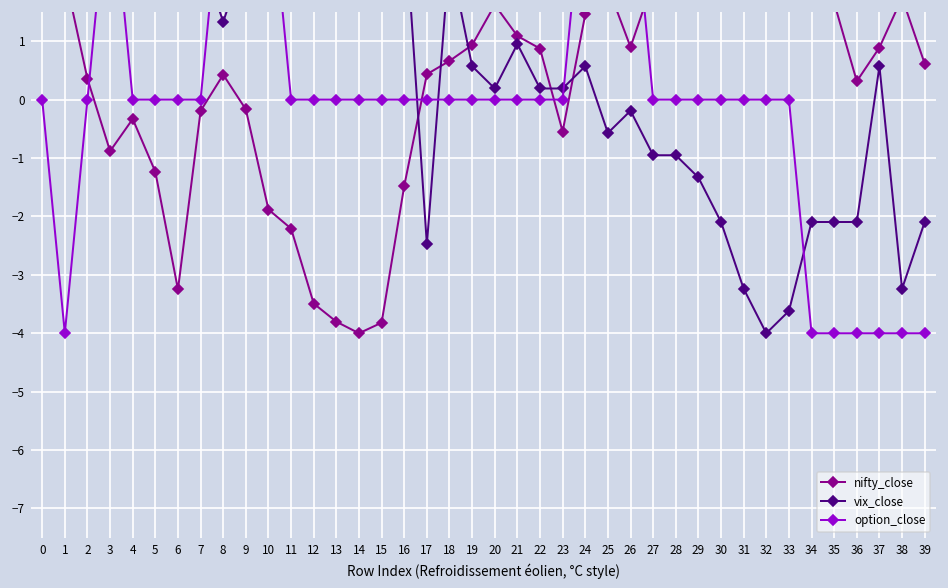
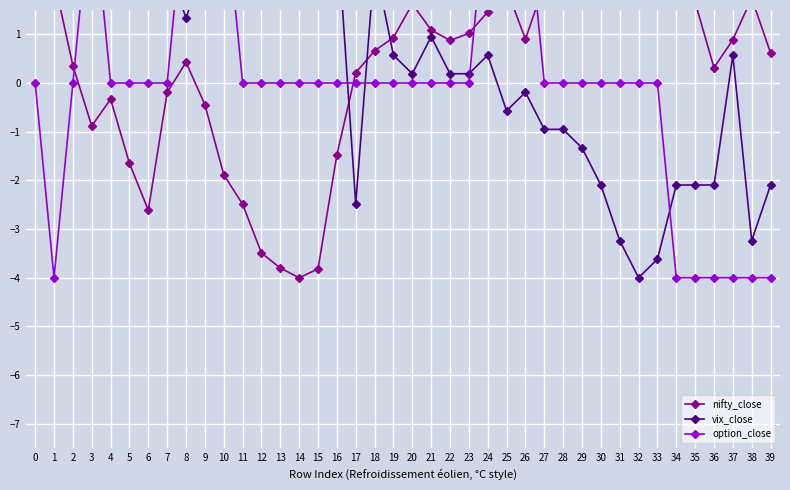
nifty_close, 5: -1.2 -> -1.6
nifty_close, 6: -3.3 -> -2.6
nifty_close, 9: -0.2 -> -0.4
nifty_close, 11: -2.2 -> -2.5
nifty_close, 17: 0.4 -> 0.2
nifty_close, 23: -0.5 -> 1.0
